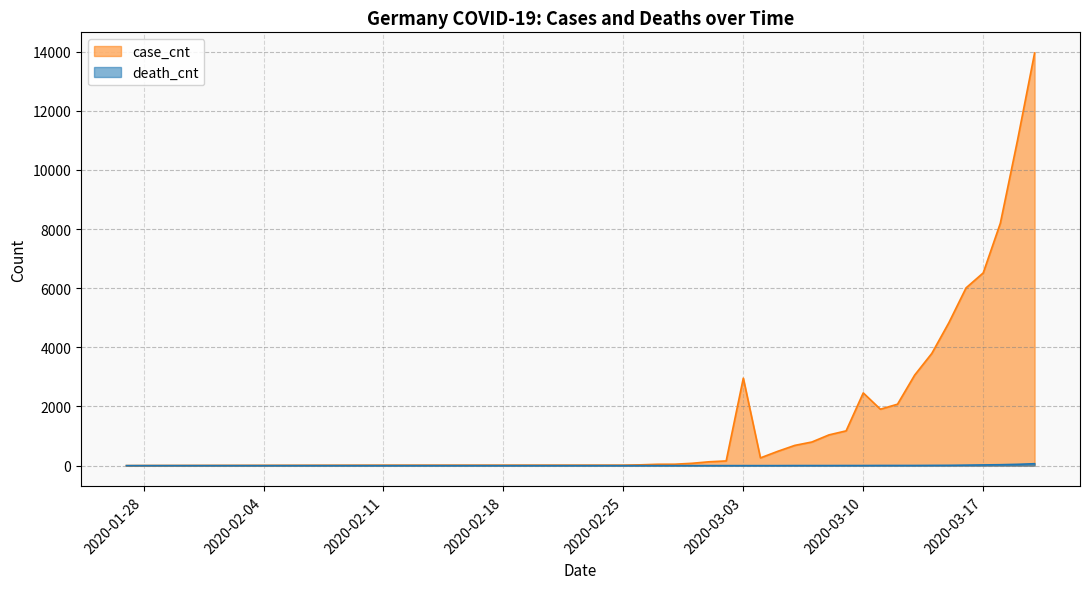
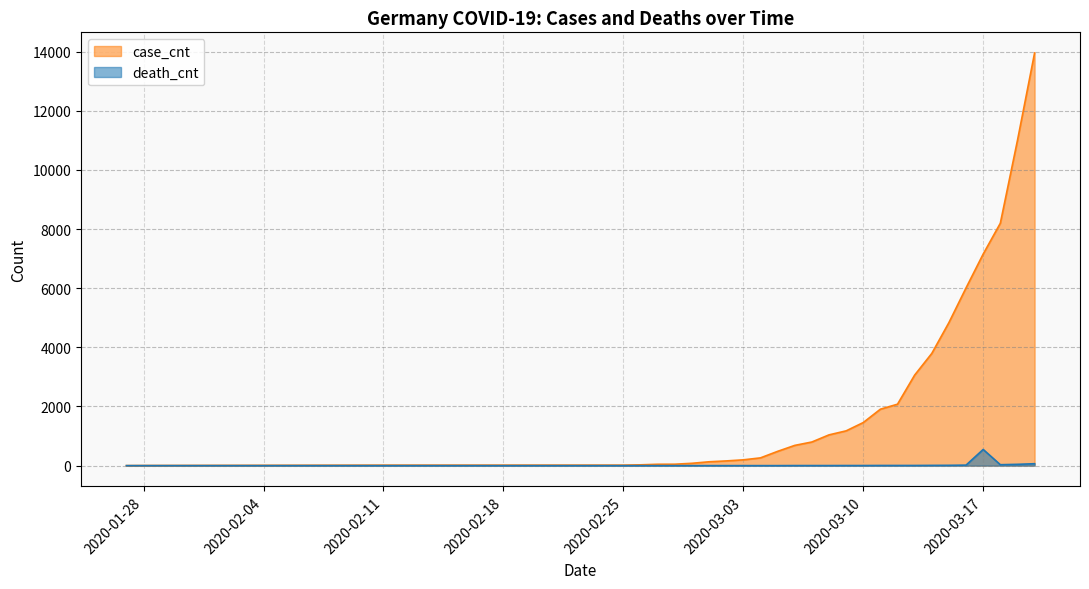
case_cnt, 2020-03-03: 3000 -> 200
case_cnt, 2020-03-10: 2500 -> 1500
case_cnt, 2020-03-17: 6500 -> 7200
death_cnt, 2020-03-17: 0 -> 500
